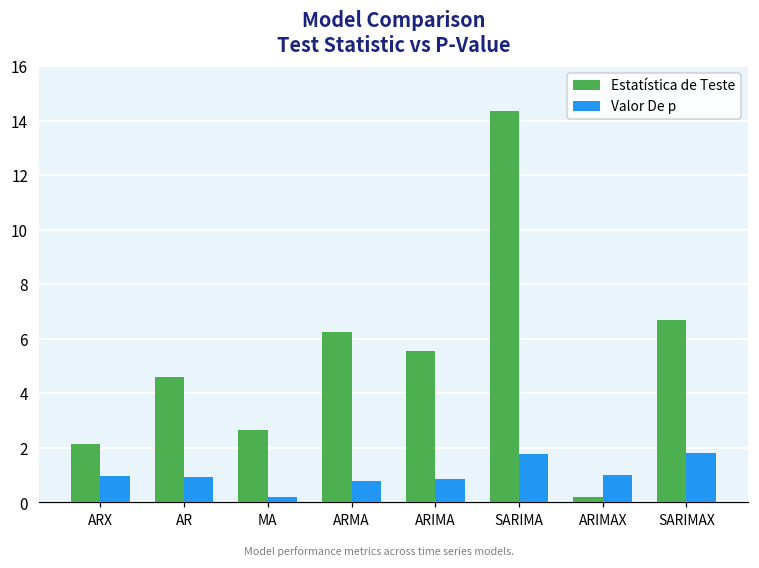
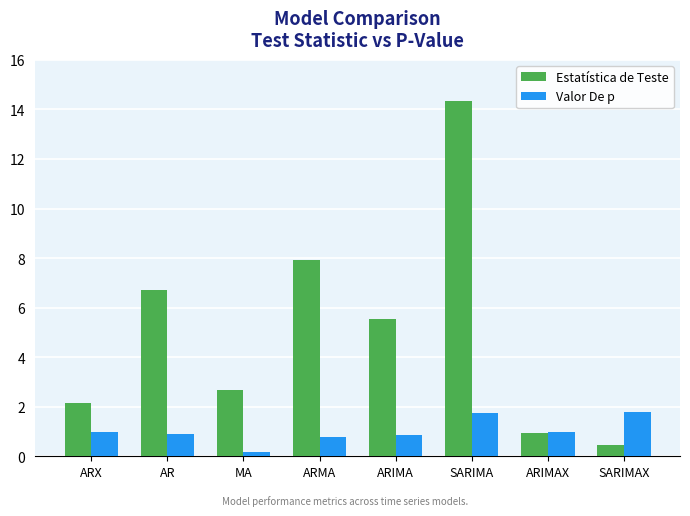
Estatística de Teste, AR: 4.6 -> 6.7
Estatística de Teste, ARMA: 6.2 -> 7.9
Estatística de Teste, ARIMAX: 0.2 -> 0.9
Estatística de Teste, SARIMAX: 6.7 -> 0.5
